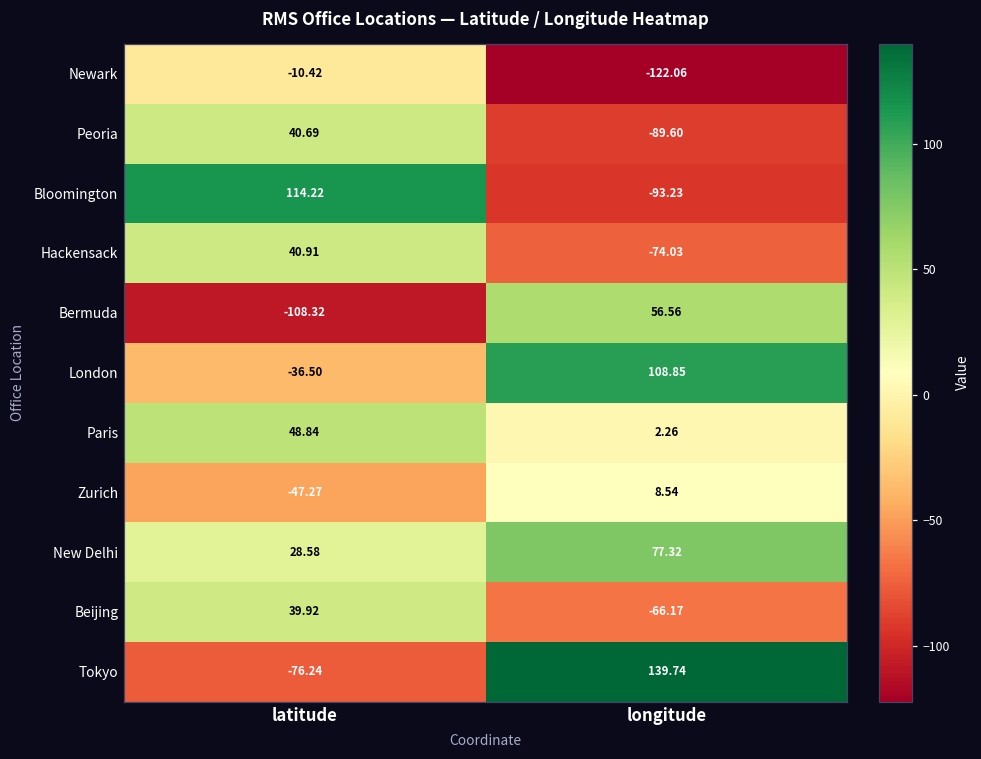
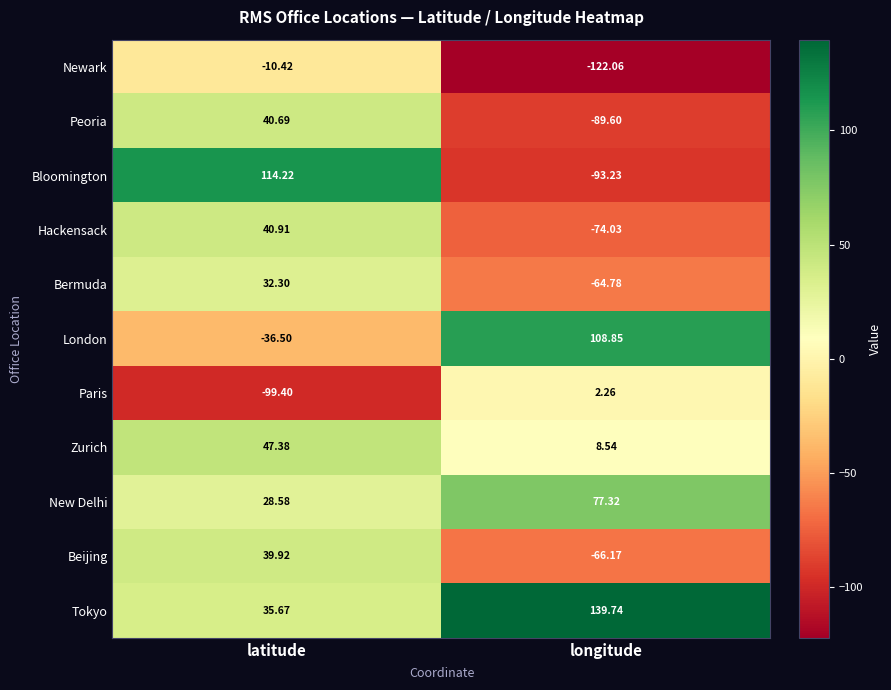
Bermuda, latitude: -108.32 -> 32.30
Bermuda, longitude: 56.56 -> -64.78
Paris, latitude: 48.84 -> -99.40
Zurich, latitude: -47.27 -> 47.38
Tokyo, latitude: -76.24 -> 35.67
